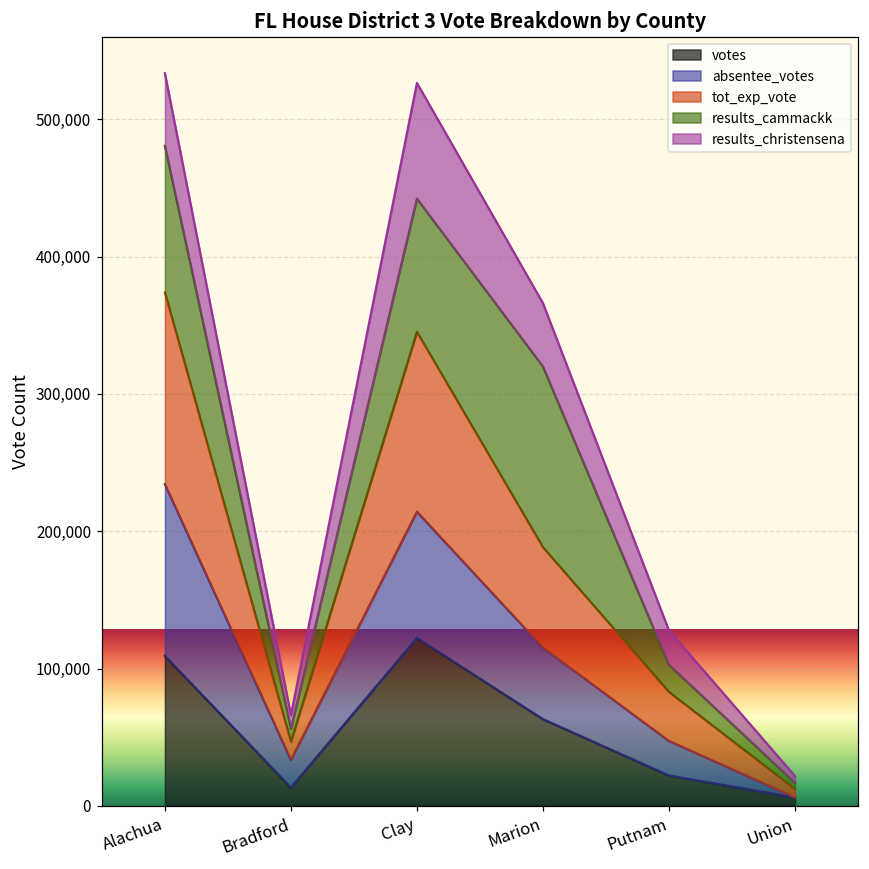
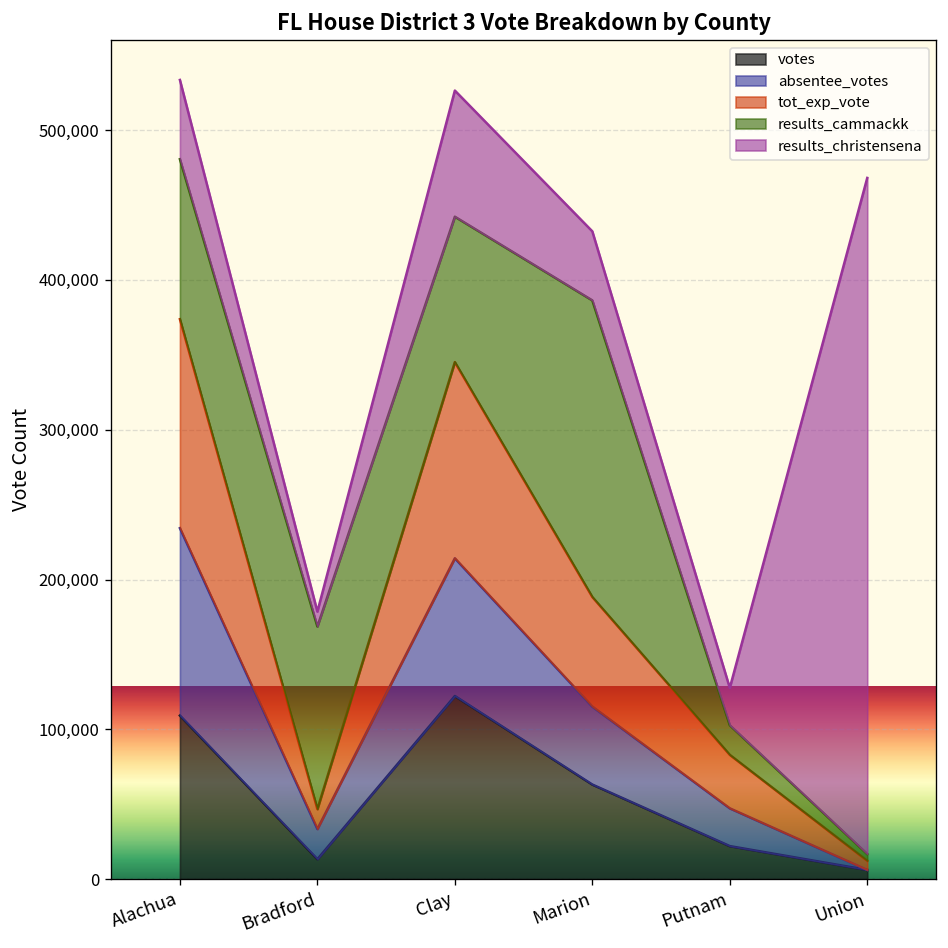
results_cammackk, Bradford: 9,000 -> 122,000
results_cammackk, Marion: 132,000 -> 198,000
results_christensena, Union: 5,000 -> 451,000
